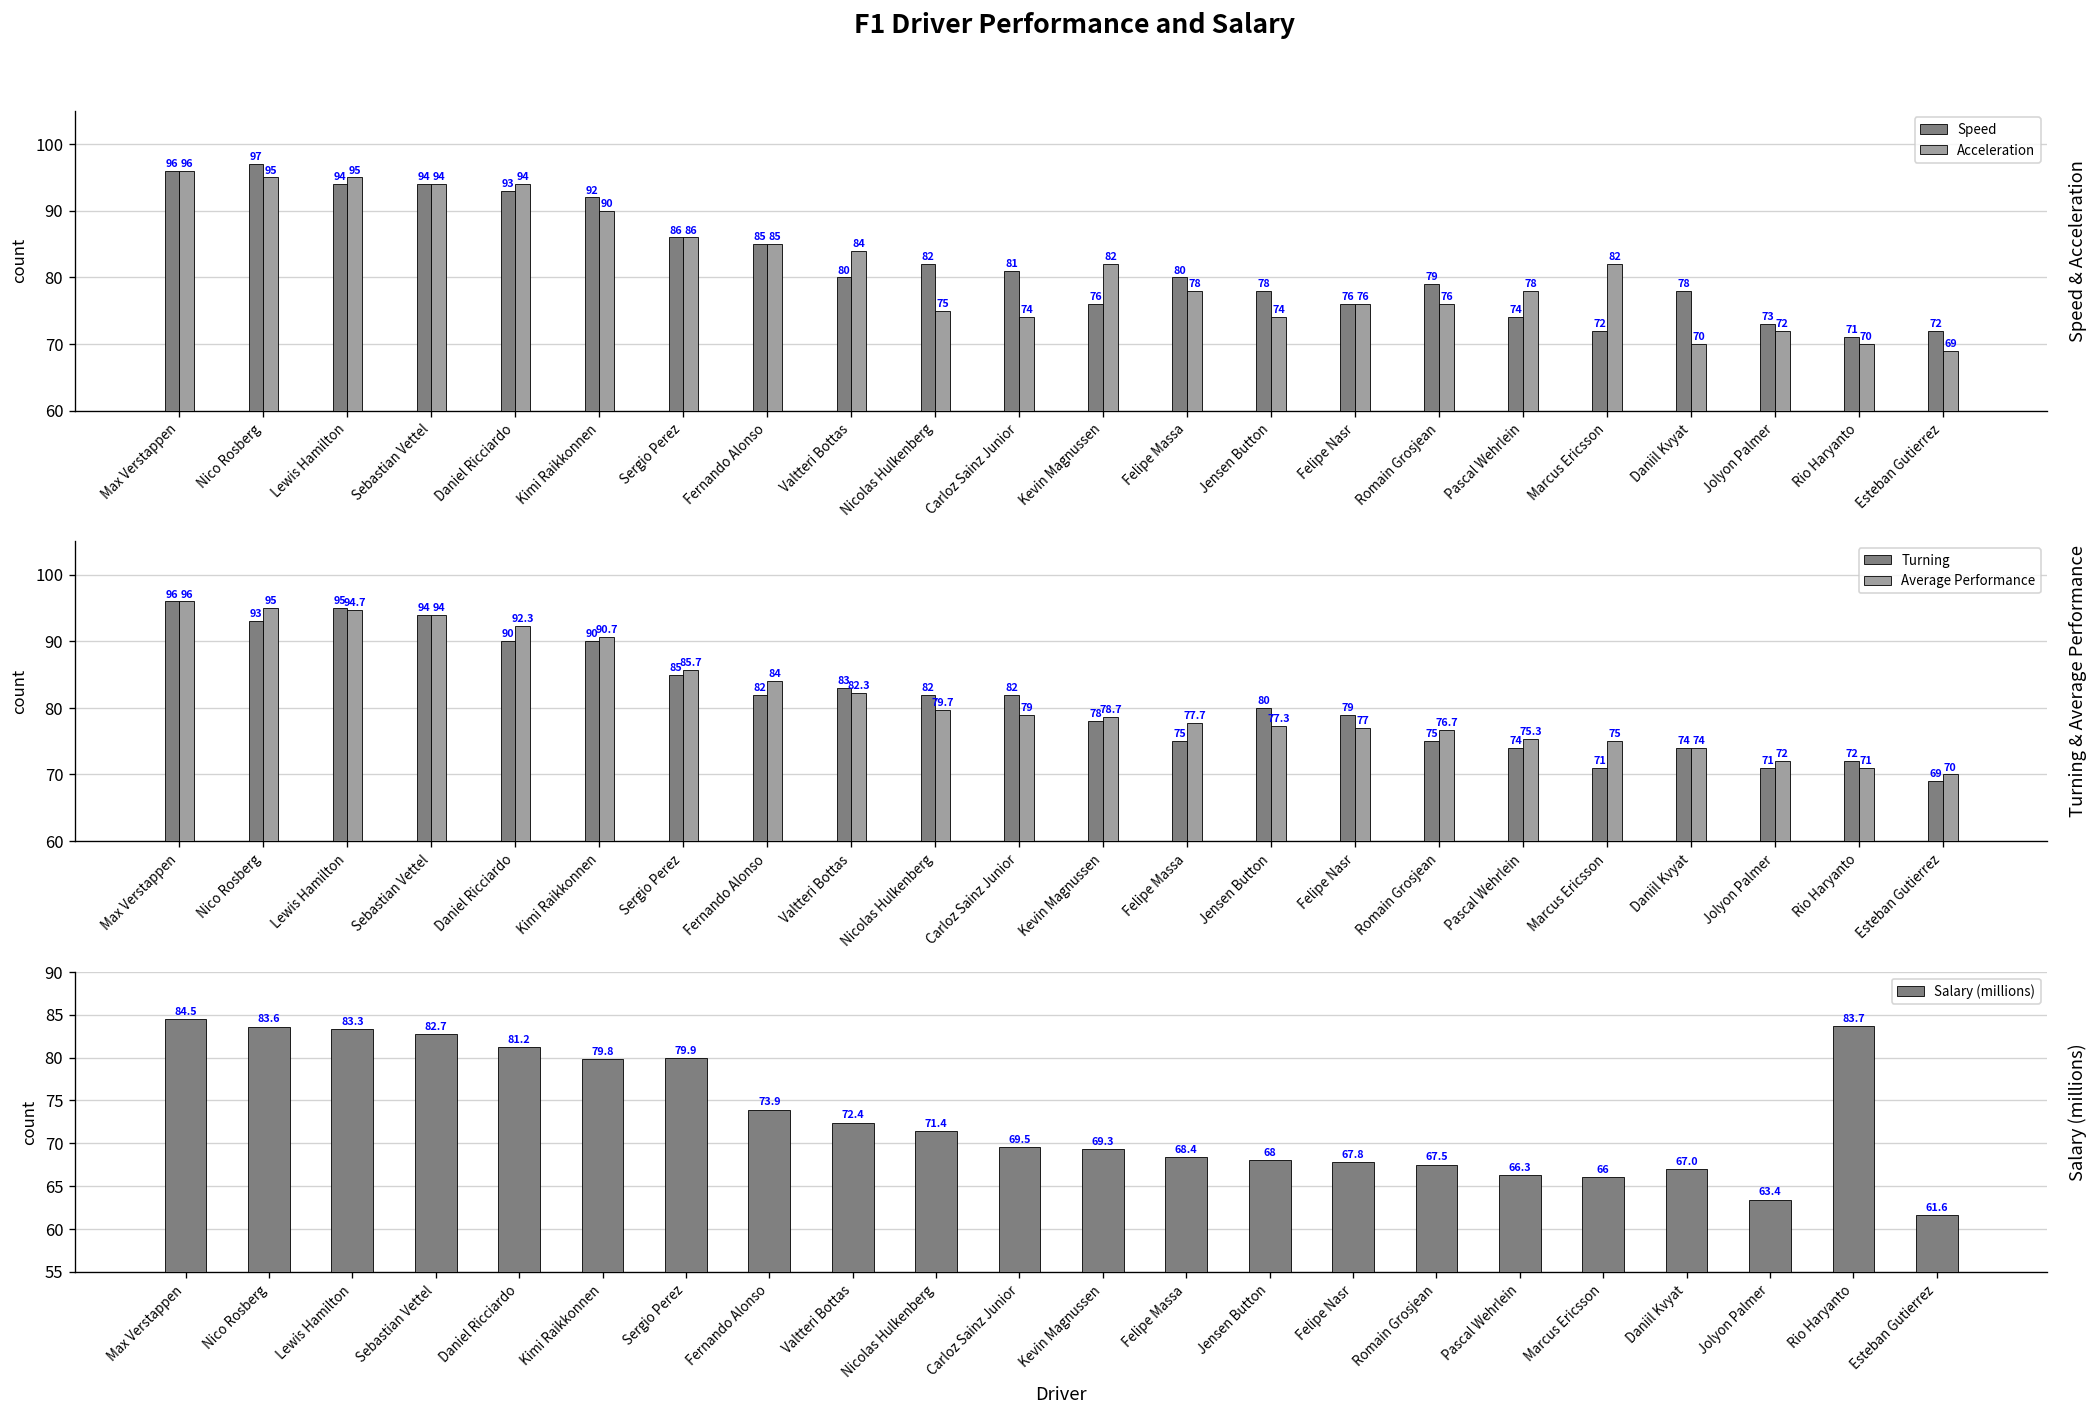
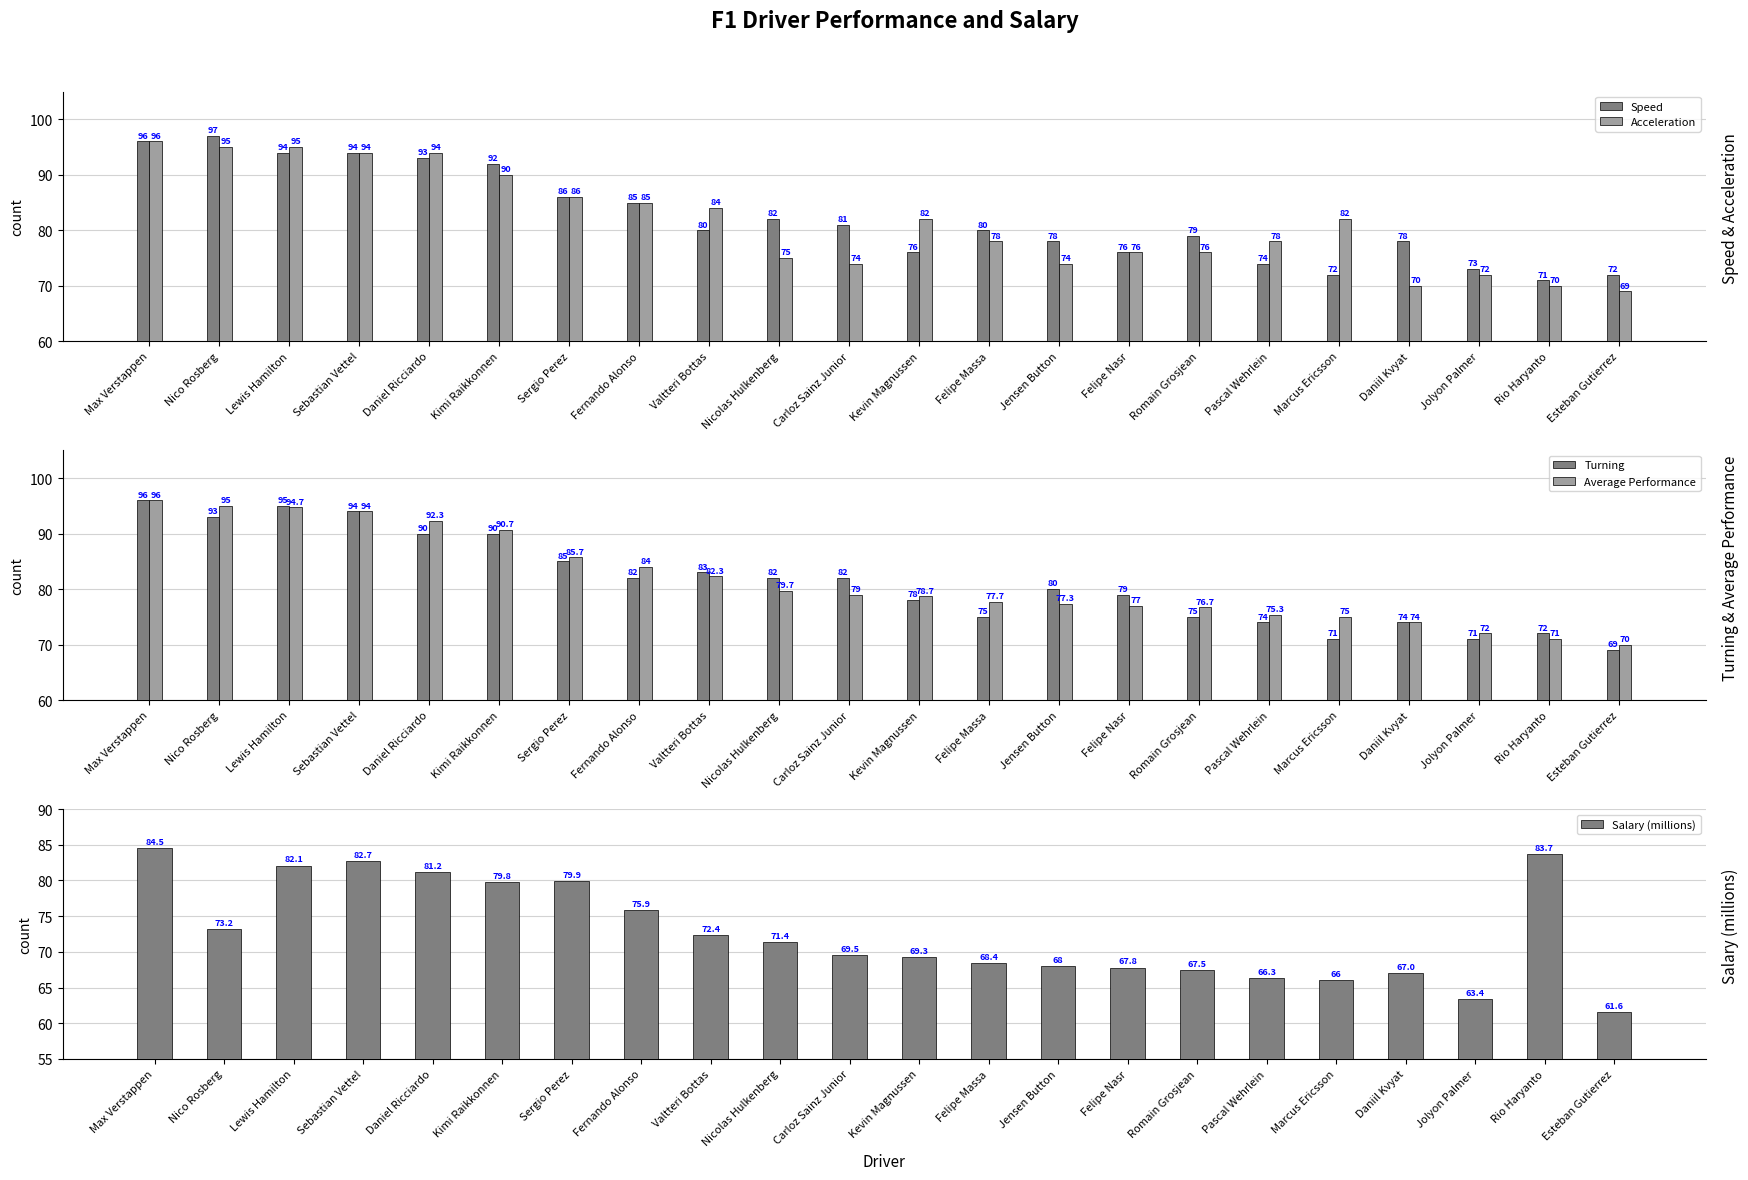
Salary (millions), Nico Rosberg: 83.6 -> 73.2
Salary (millions), Lewis Hamilton: 83.3 -> 82.1
Salary (millions), Fernando Alonso: 73.9 -> 75.9
